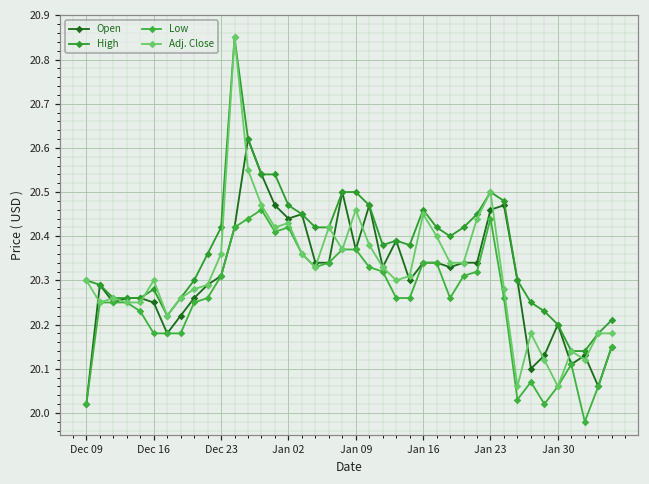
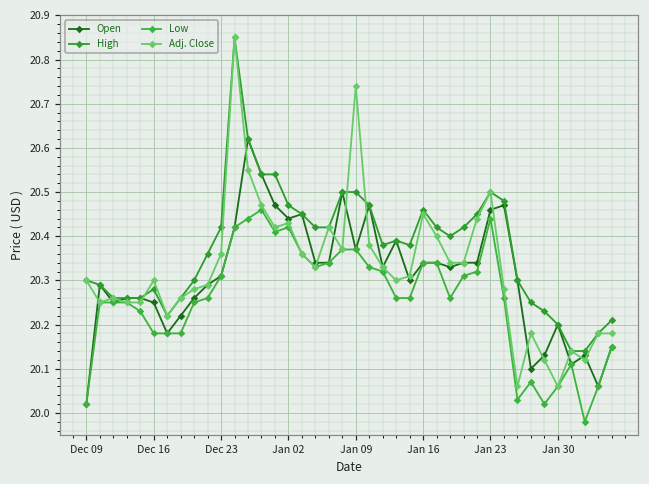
Adj. Close, Jan 09: 20.46 -> 20.74
